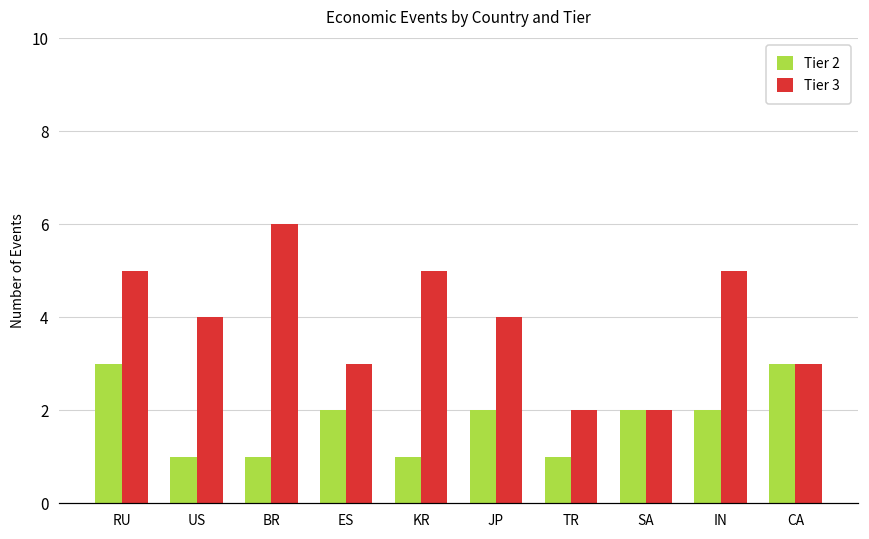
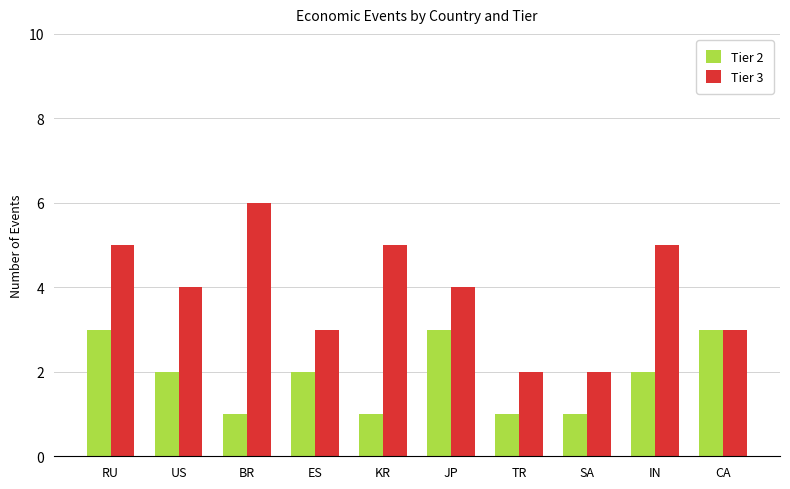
Tier 2, US: 1 -> 2
Tier 2, JP: 2 -> 3
Tier 2, SA: 2 -> 1
